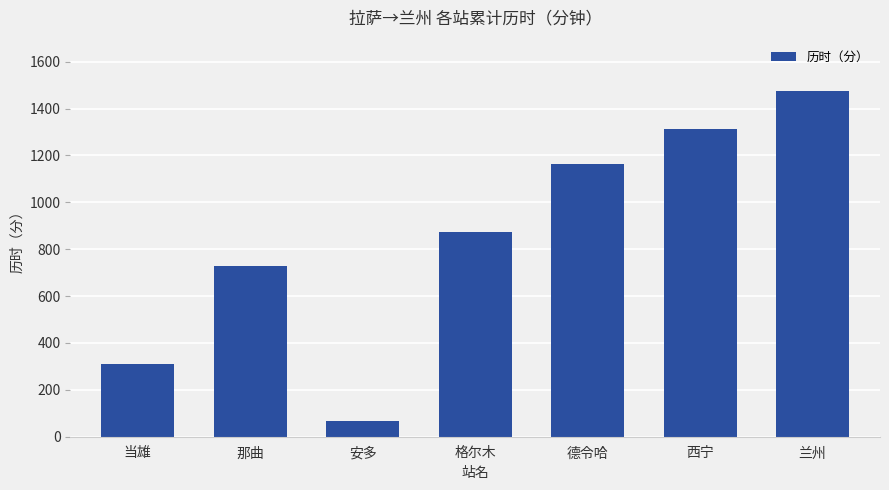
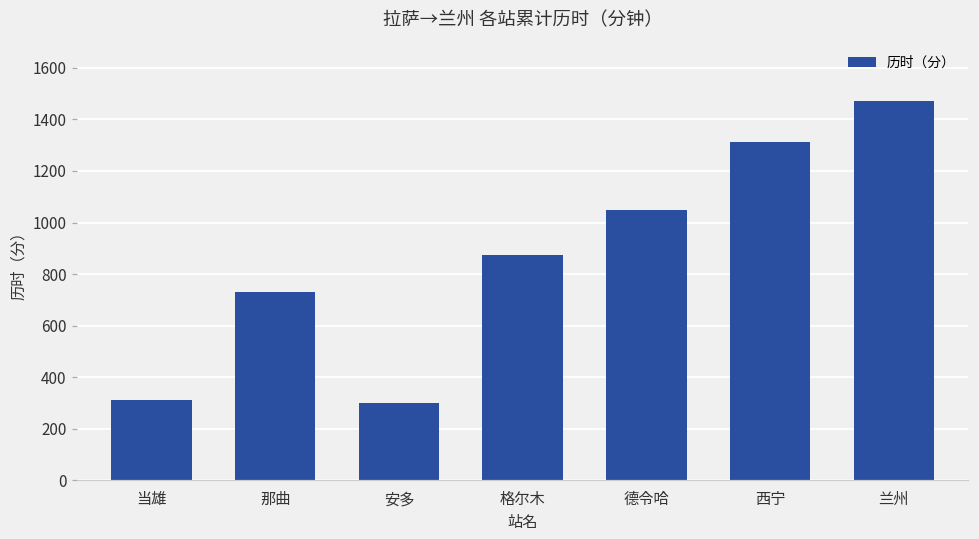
安多: 70 -> 300
德令哈: 1160 -> 1050
